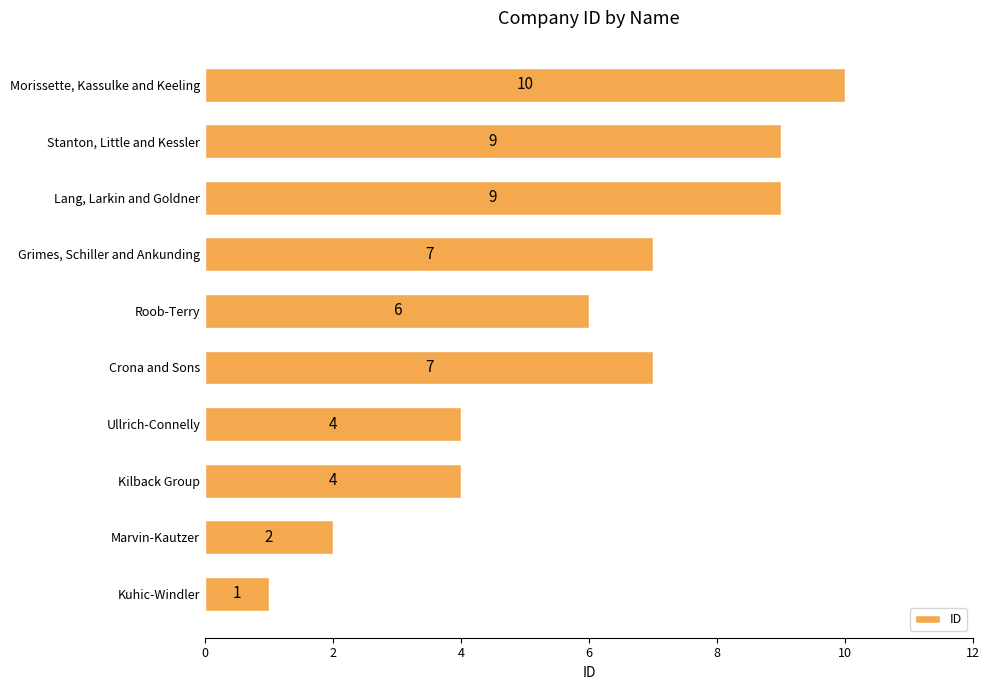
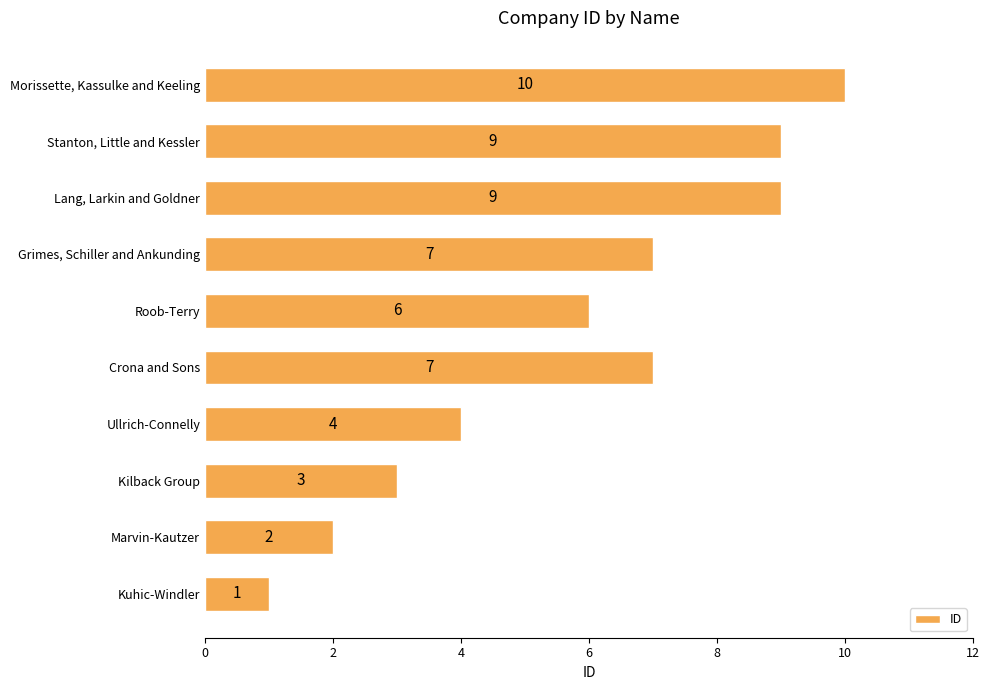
Kilback Group: 4 -> 3
